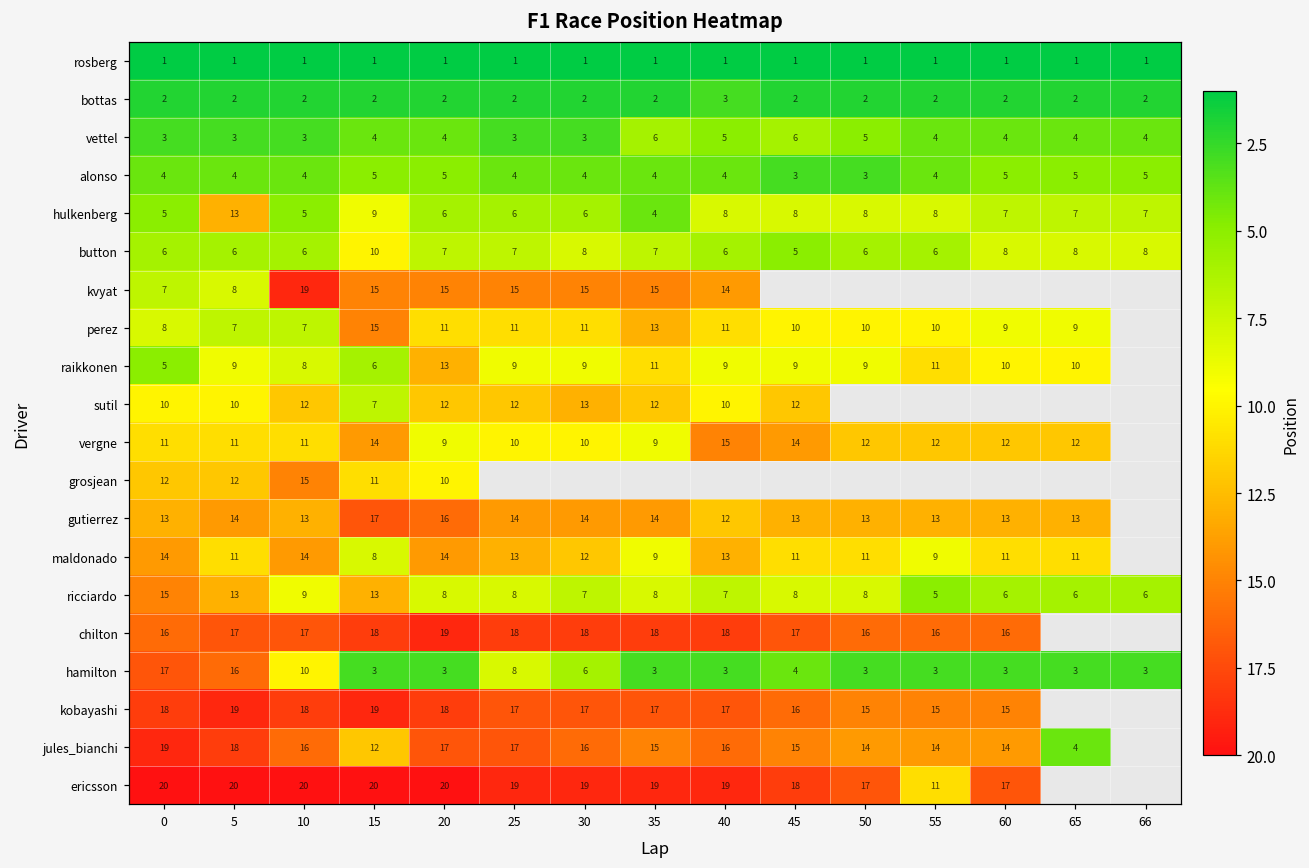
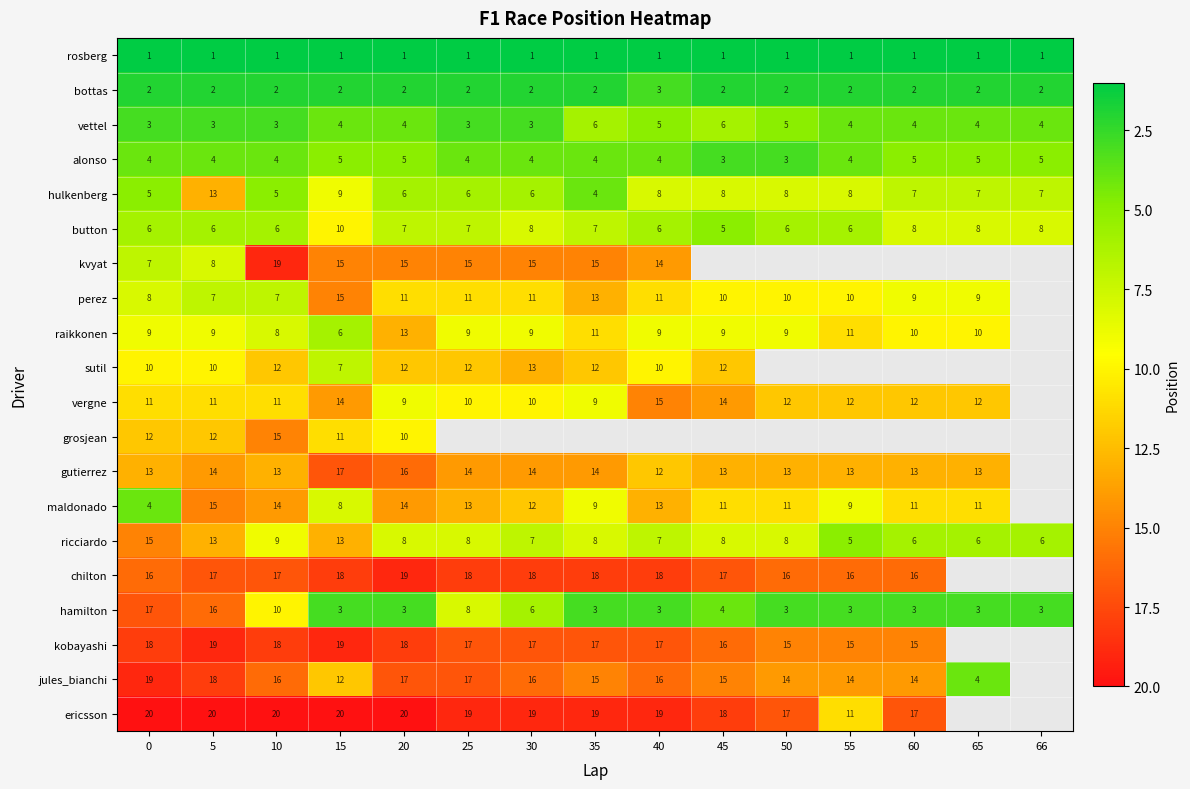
raikkonen, 0: 5 -> 9
maldonado, 0: 14 -> 4
maldonado, 5: 11 -> 15
